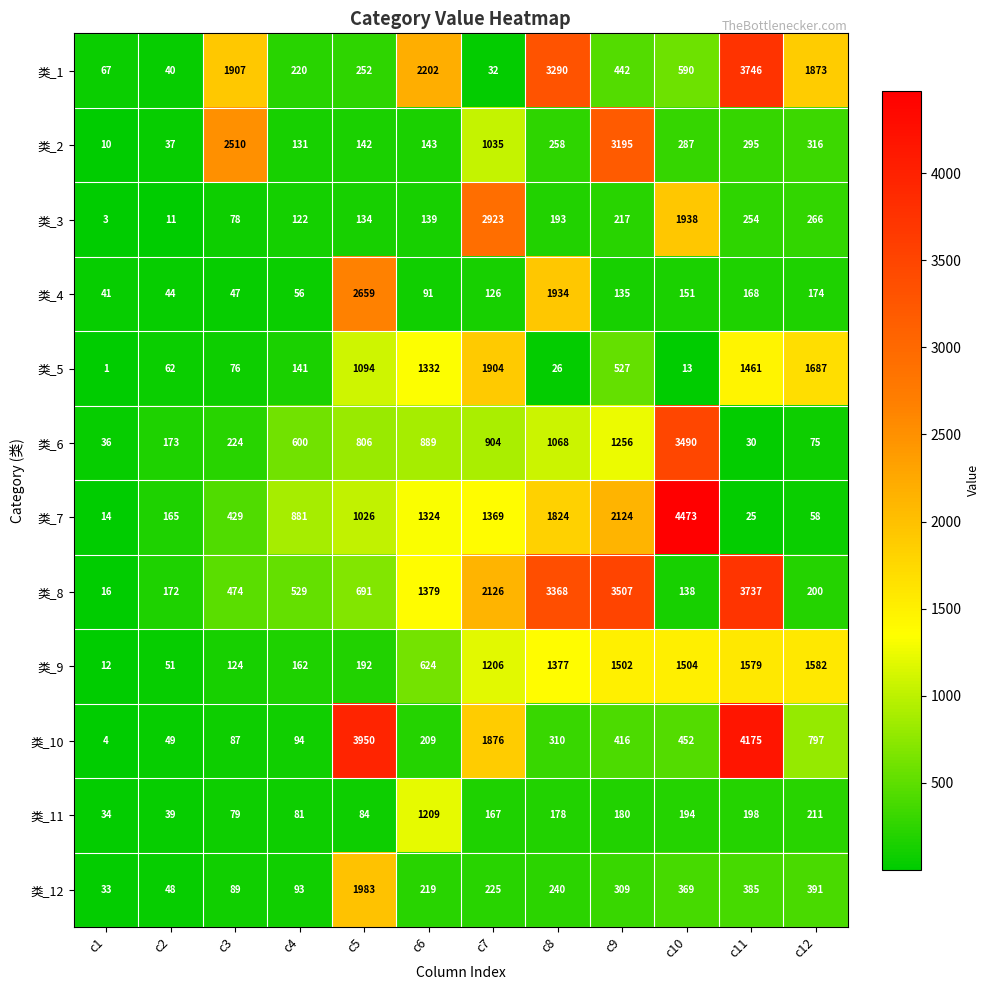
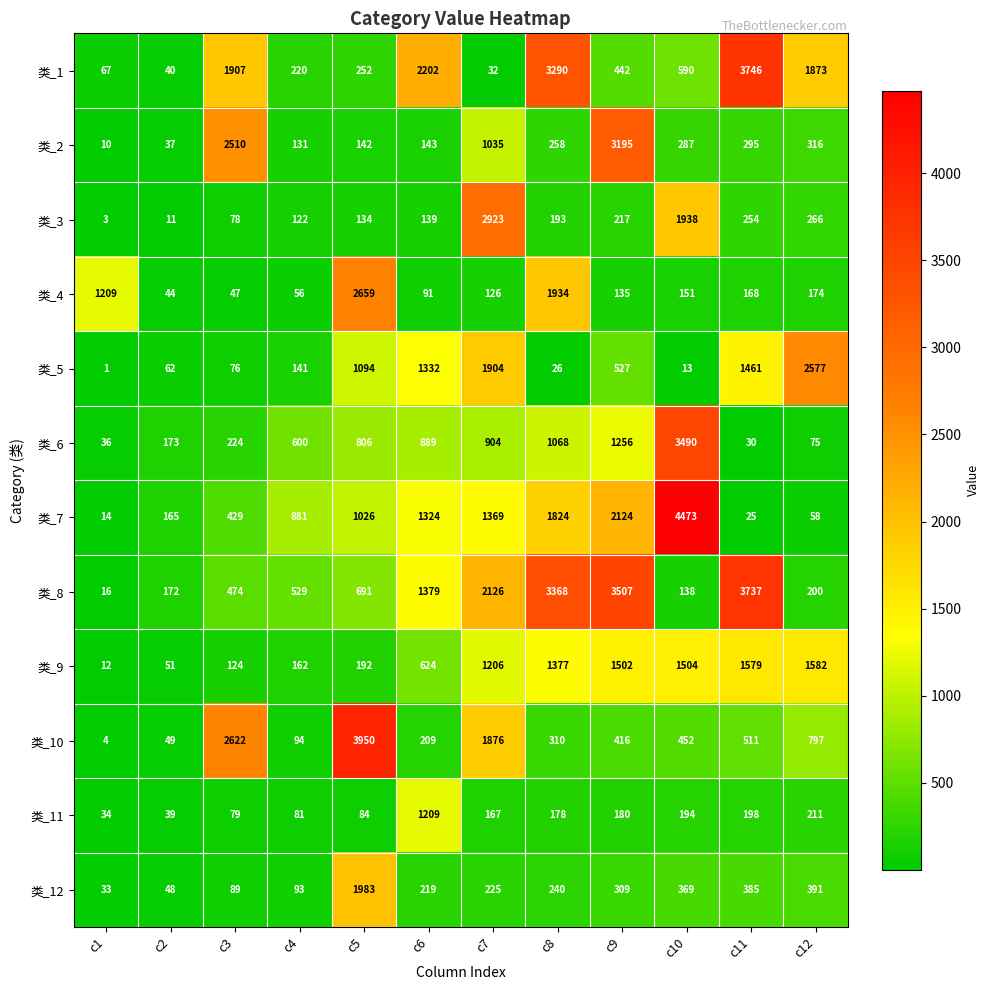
类_4, c1: 41 -> 1209
类_5, c12: 1687 -> 2577
类_10, c3: 87 -> 2622
类_10, c11: 4175 -> 511
